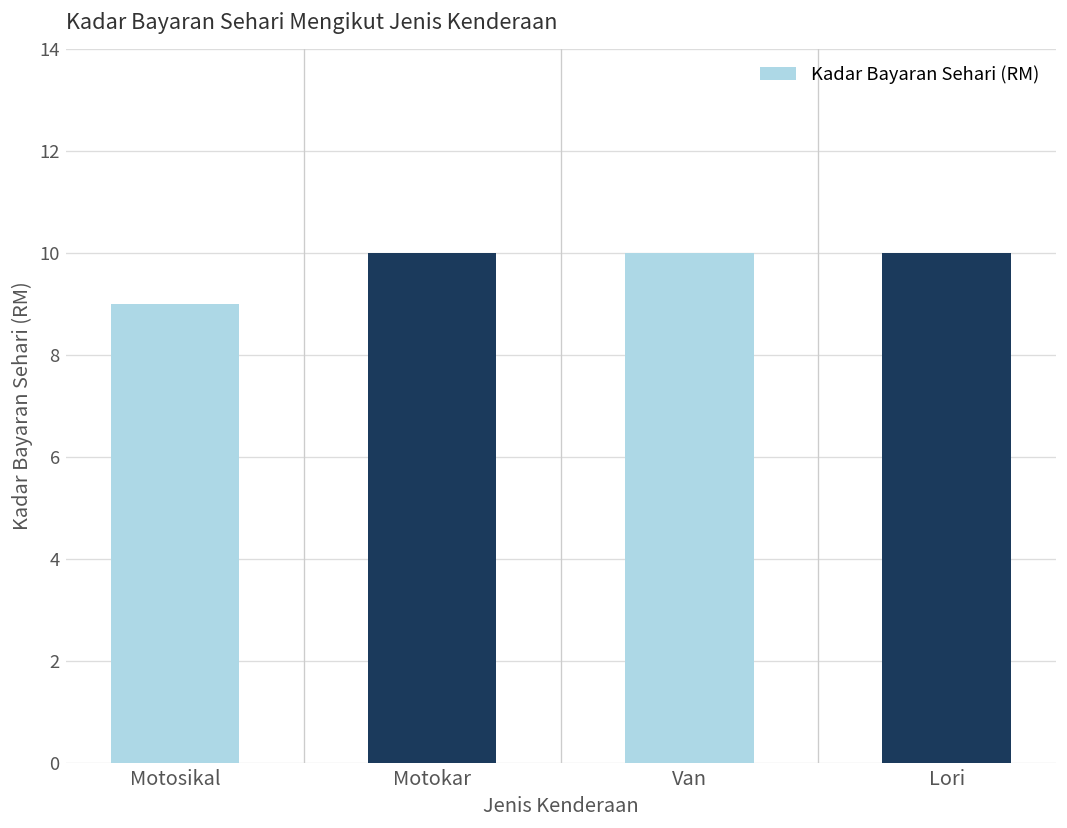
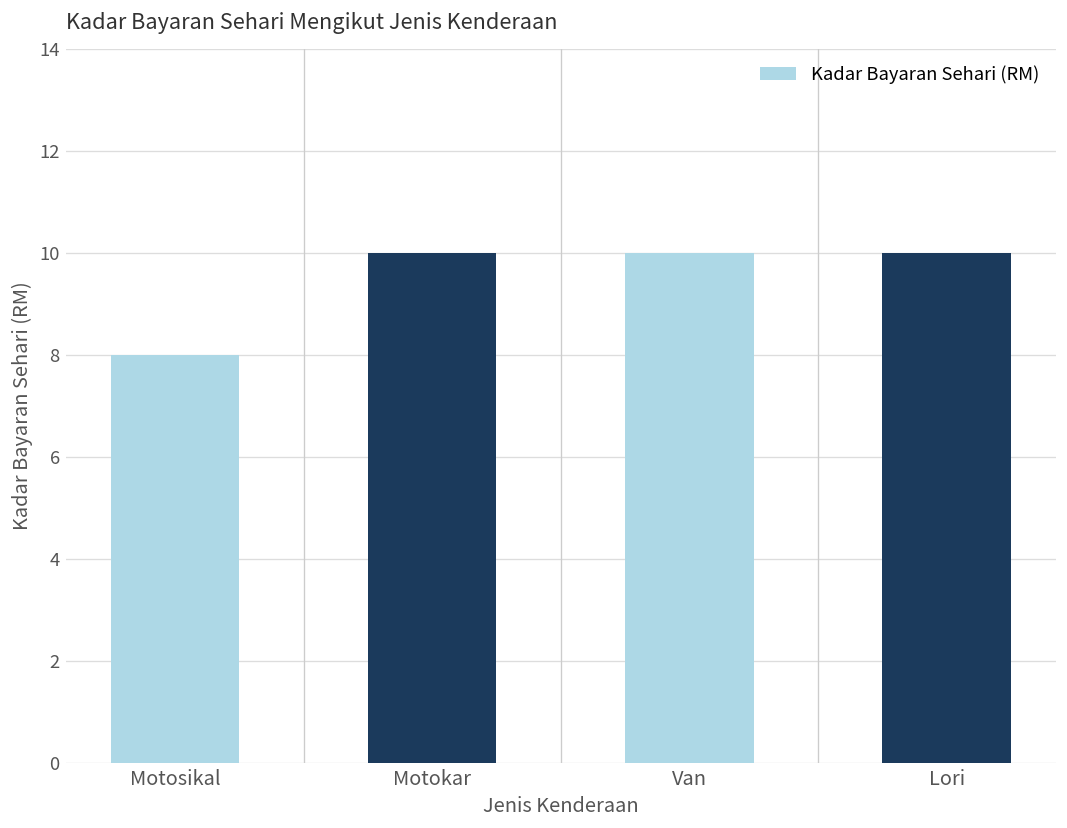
Motosikal: 9 -> 8
